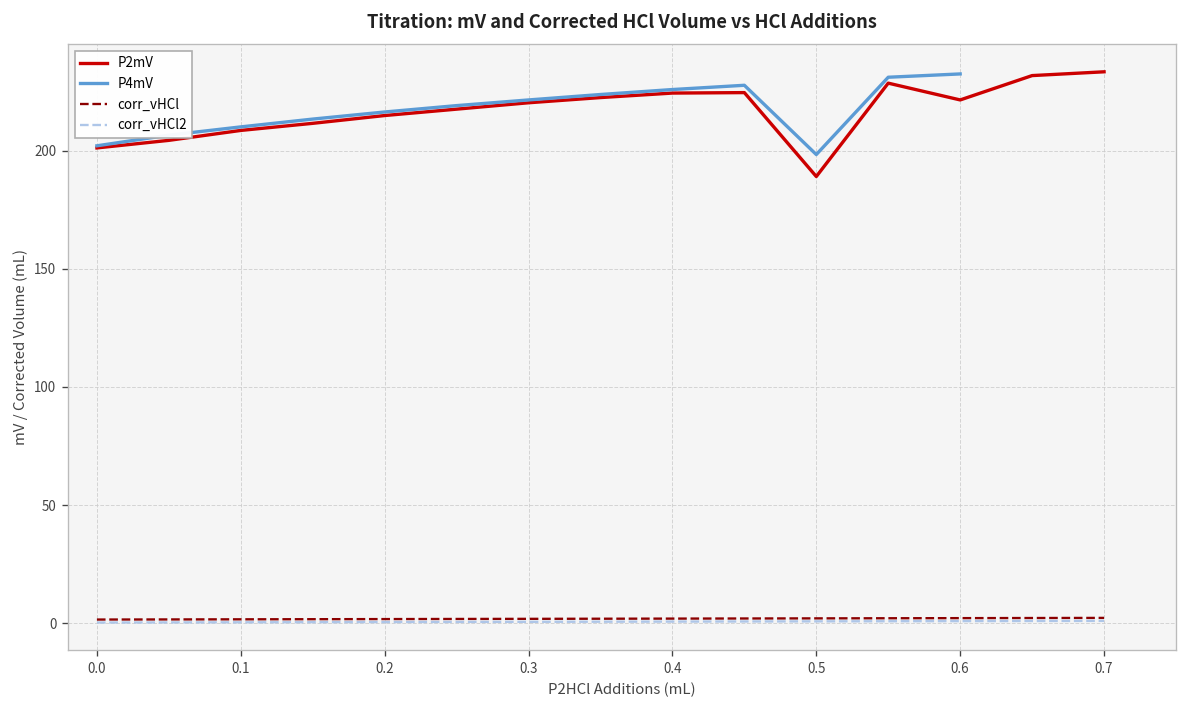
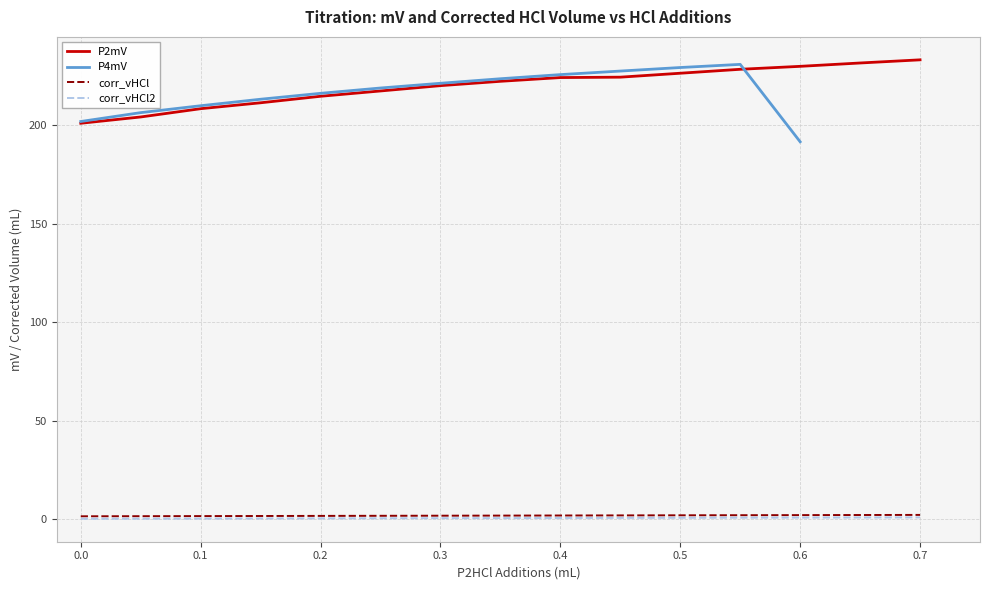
P2mV, 0.5: 189 -> 227
P4mV, 0.5: 198 -> 229
P2mV, 0.6: 221 -> 230
P4mV, 0.6: 232 -> 192
